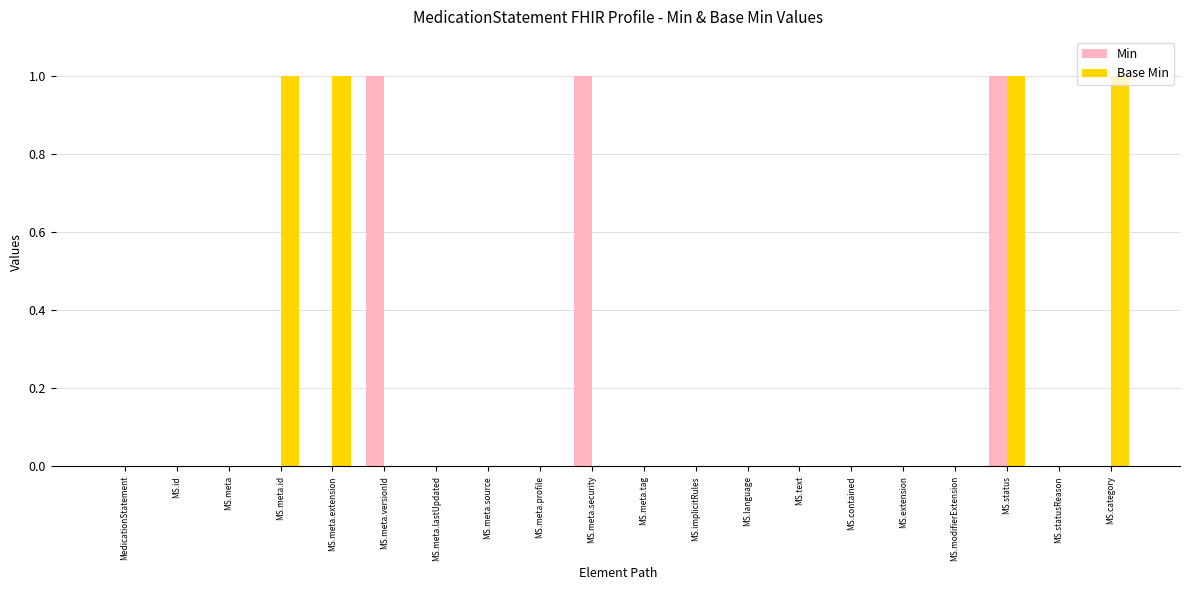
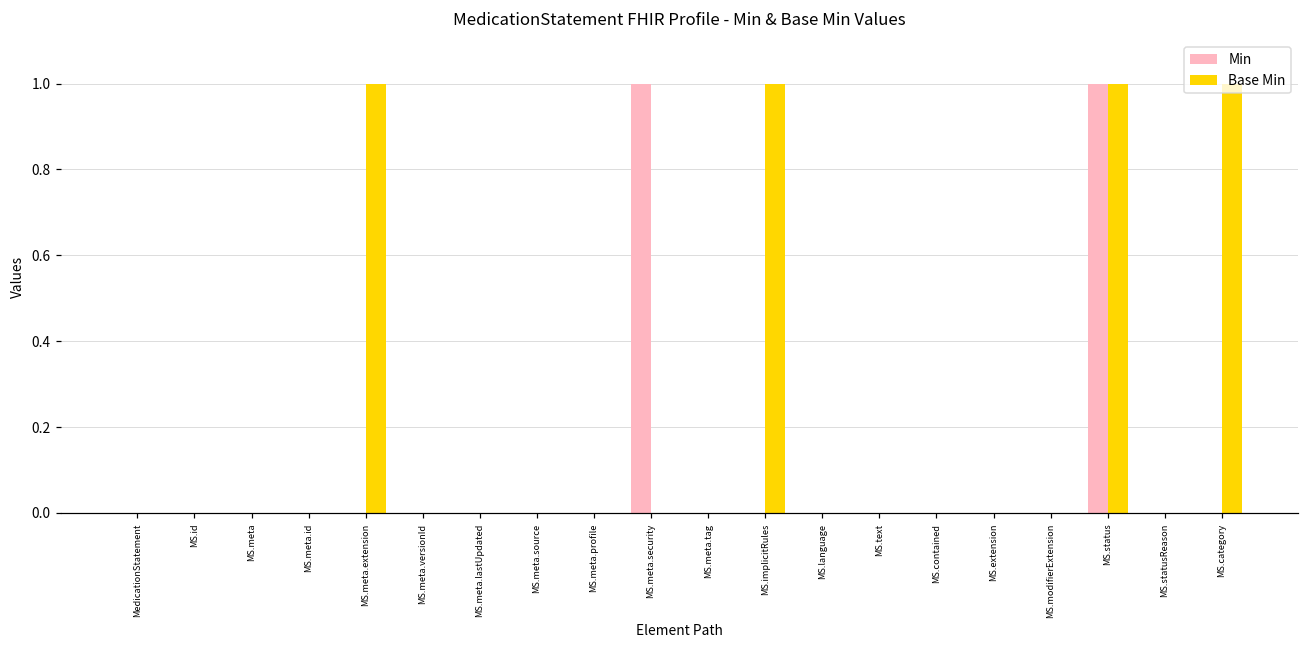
Base Min, MS.meta.id: 1 -> 0
Min, MS.meta.versionId: 1 -> 0
Base Min, MS.implicitRules: 0 -> 1
